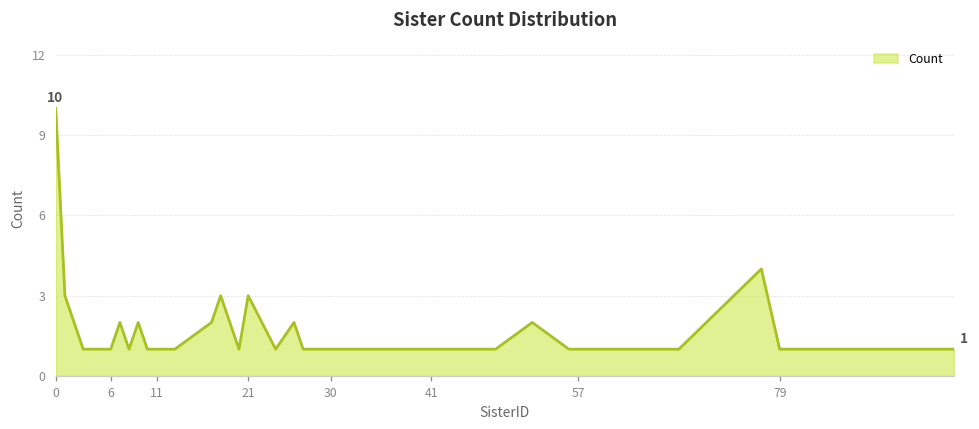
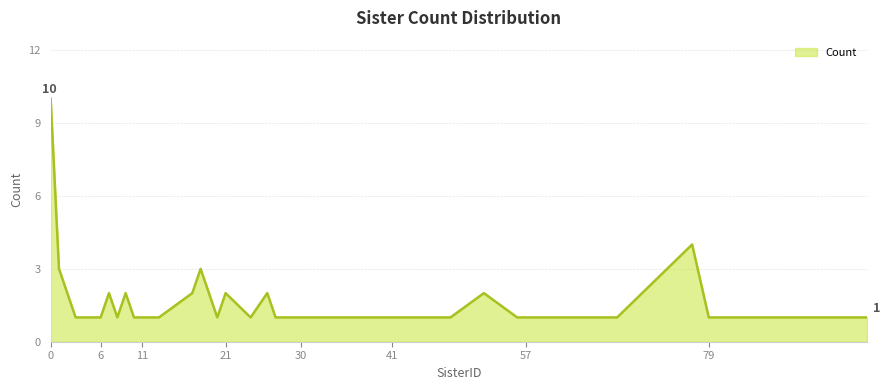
21: 3 -> 2
